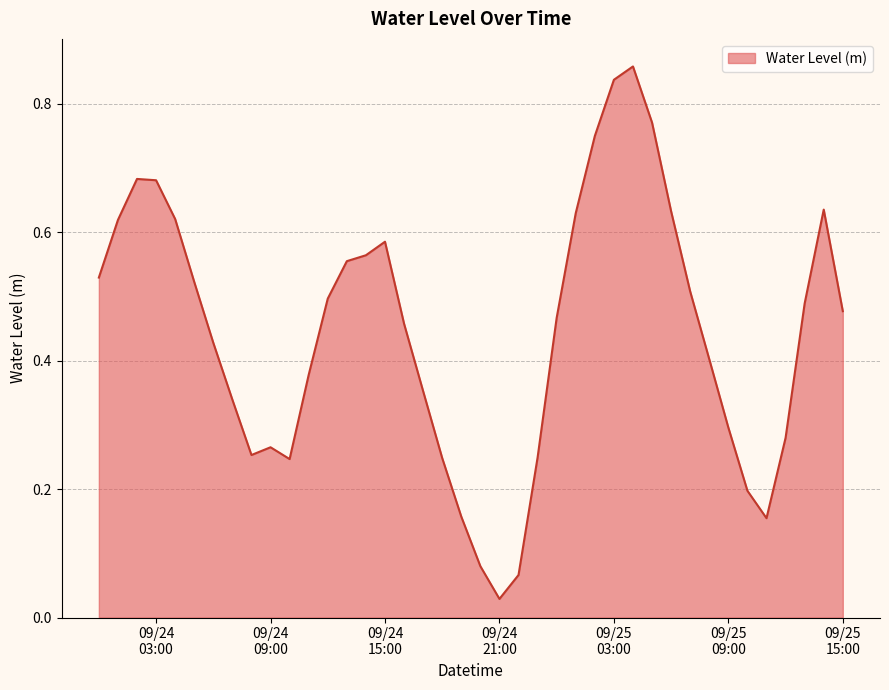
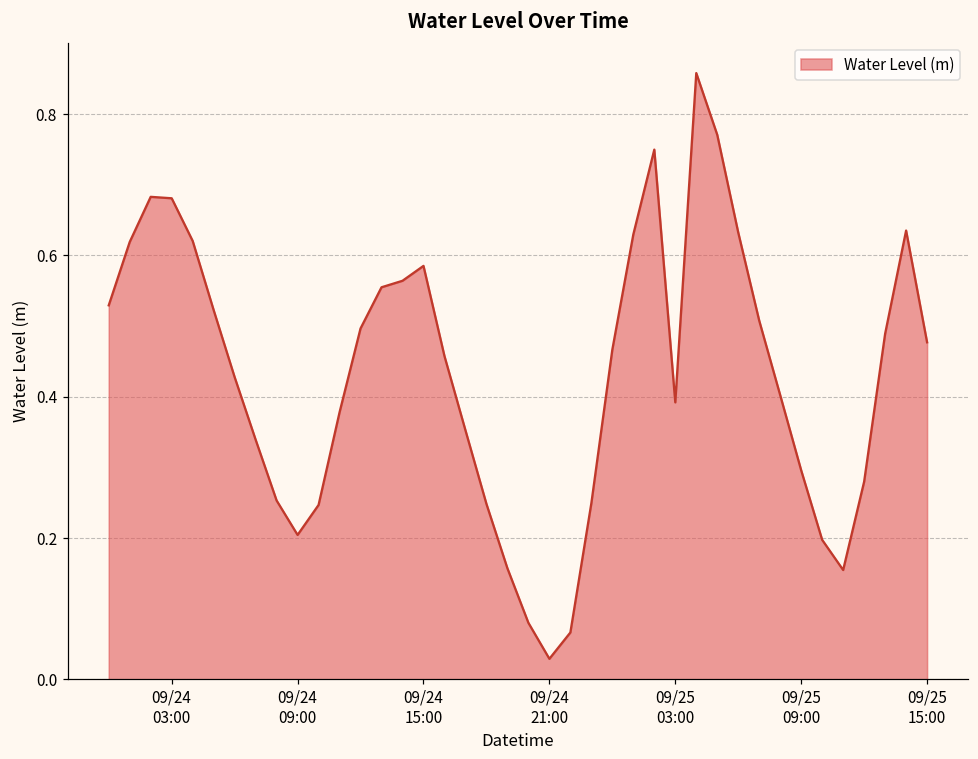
09/24 09:00: 0.27 -> 0.20
09/25 03:00: 0.84 -> 0.39
